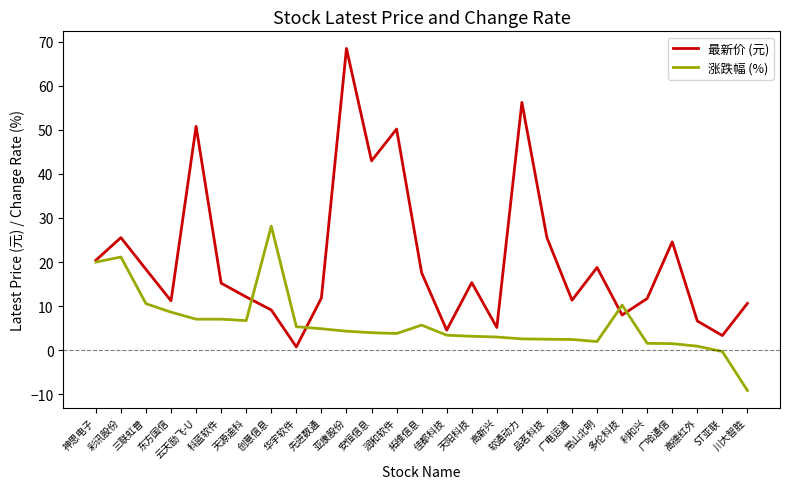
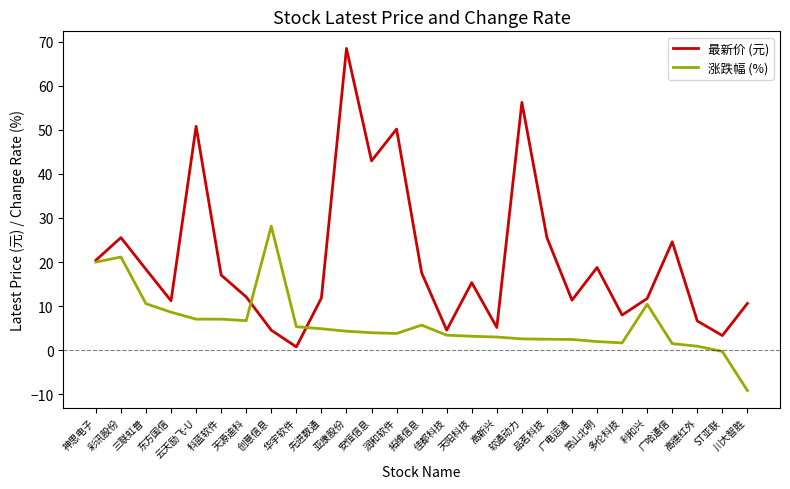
最新价 (元), 科蓝软件: 15 -> 17
最新价 (元), 创意信息: 9 -> 5
涨跌幅 (%), 多伦科技: 10 -> 2
涨跌幅 (%), 利和兴: 2 -> 10
